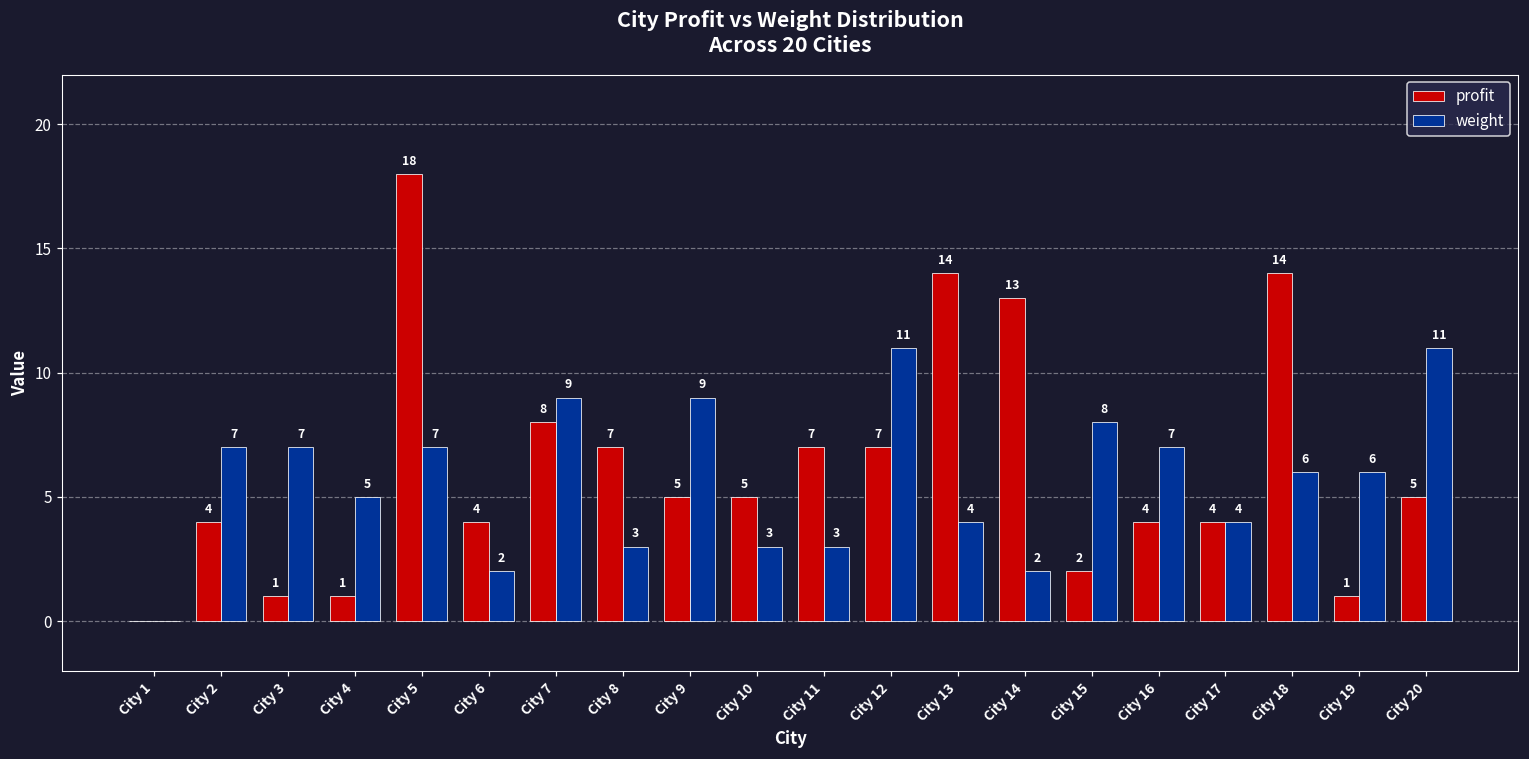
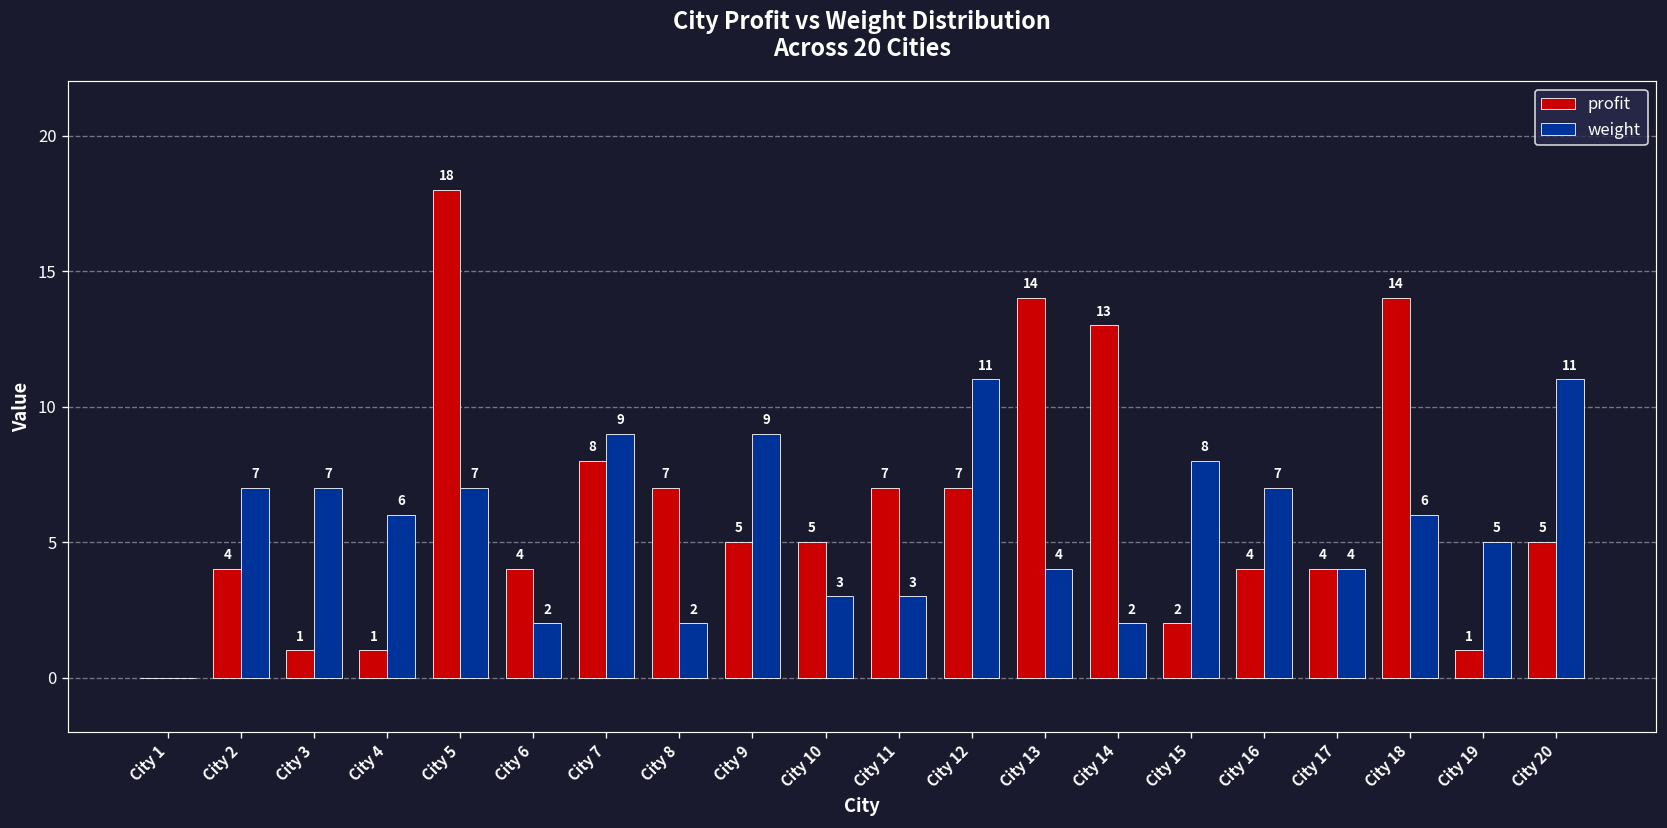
weight, City 4: 5 -> 6
weight, City 8: 3 -> 2
weight, City 19: 6 -> 5
